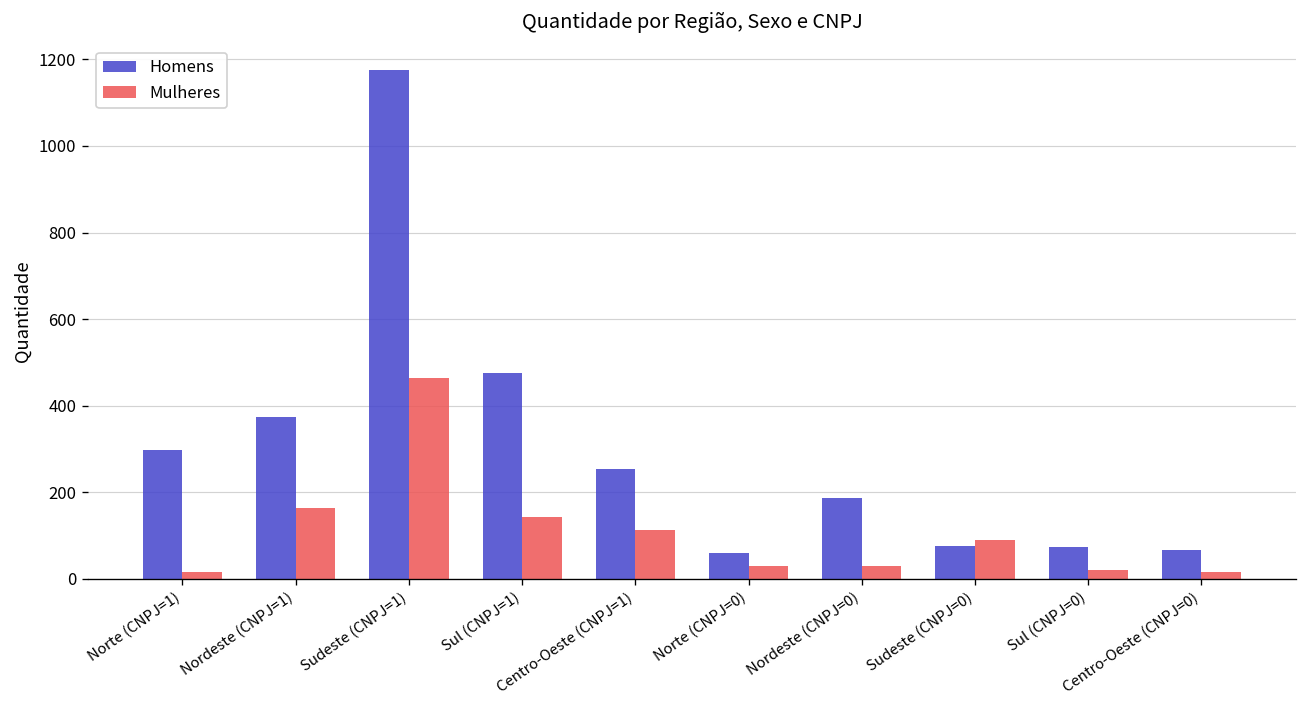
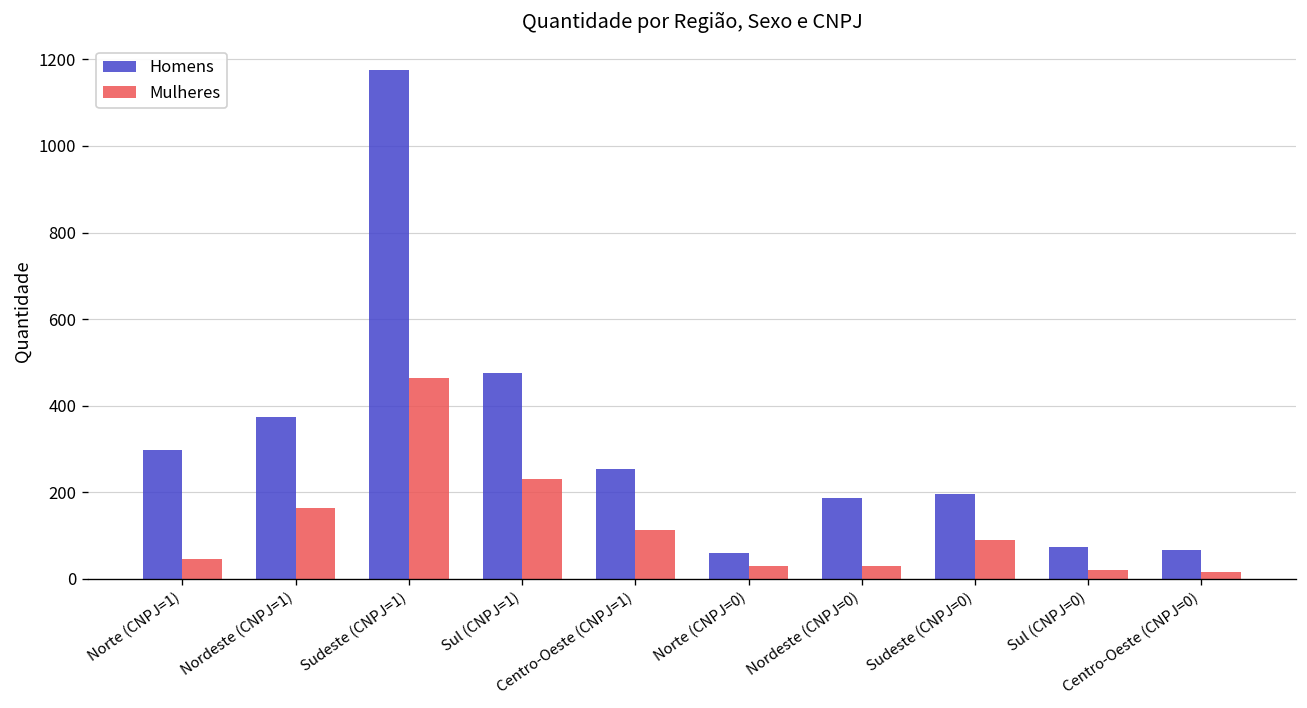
Mulheres, Norte (CNPJ=1): 20 -> 50
Mulheres, Sul (CNPJ=1): 140 -> 230
Homens, Sudeste (CNPJ=0): 80 -> 200
